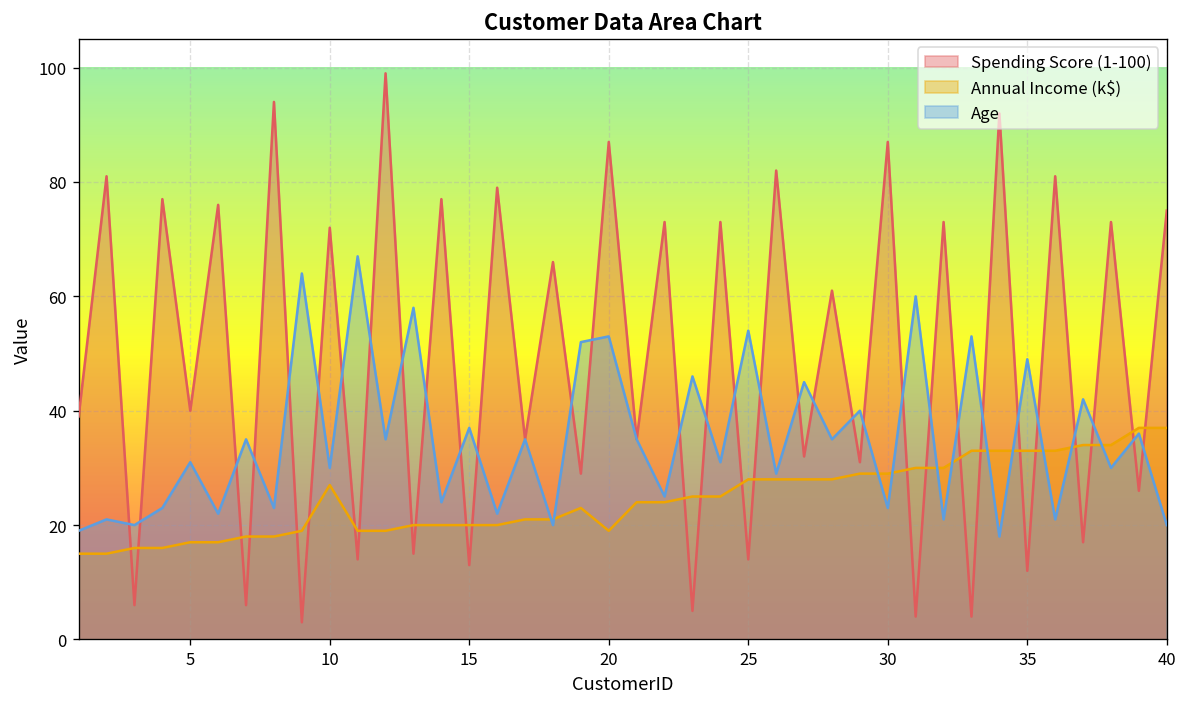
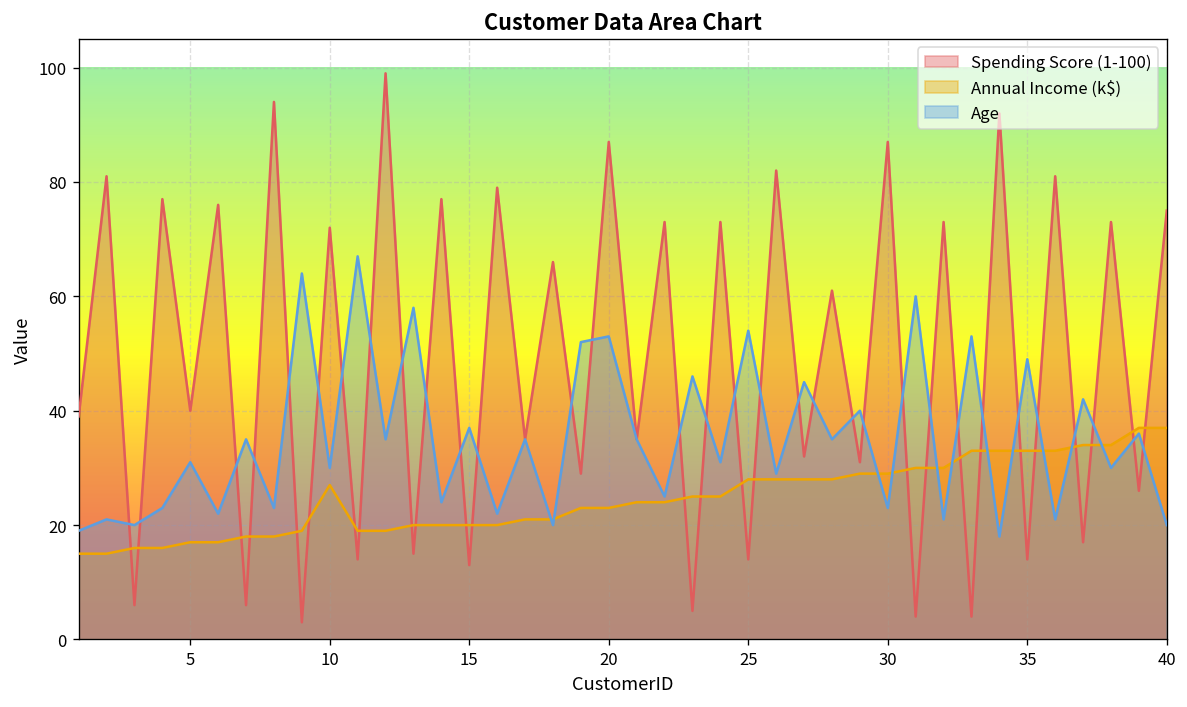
Annual Income (k$), 20: 19 -> 23
Spending Score (1-100), 35: 12 -> 14
